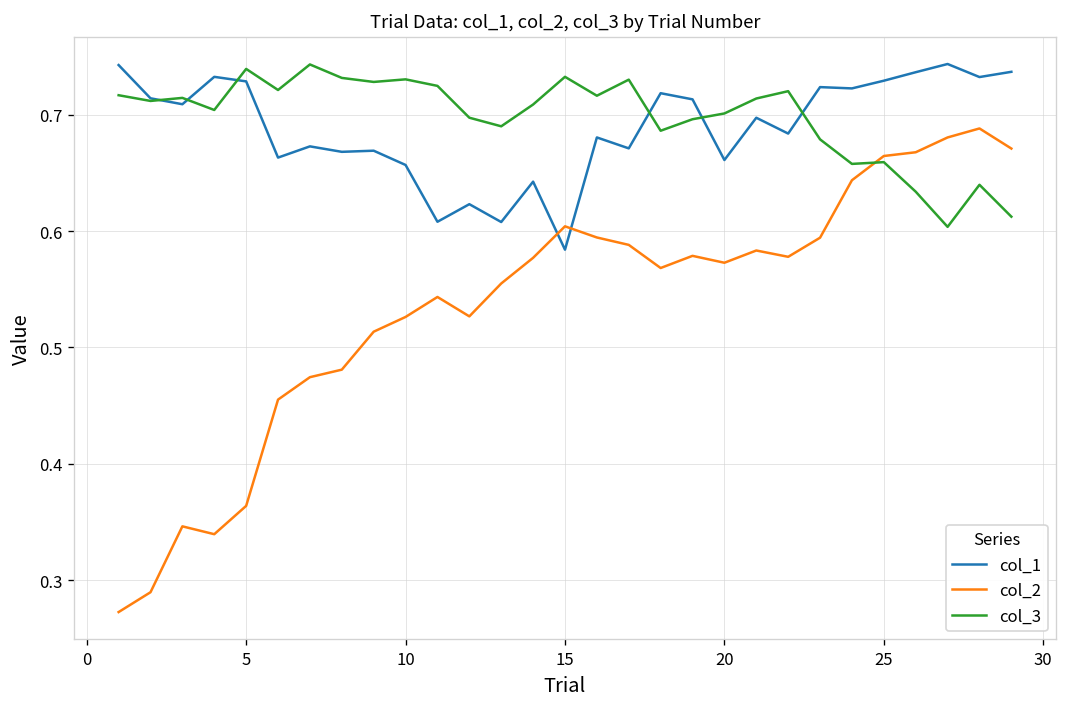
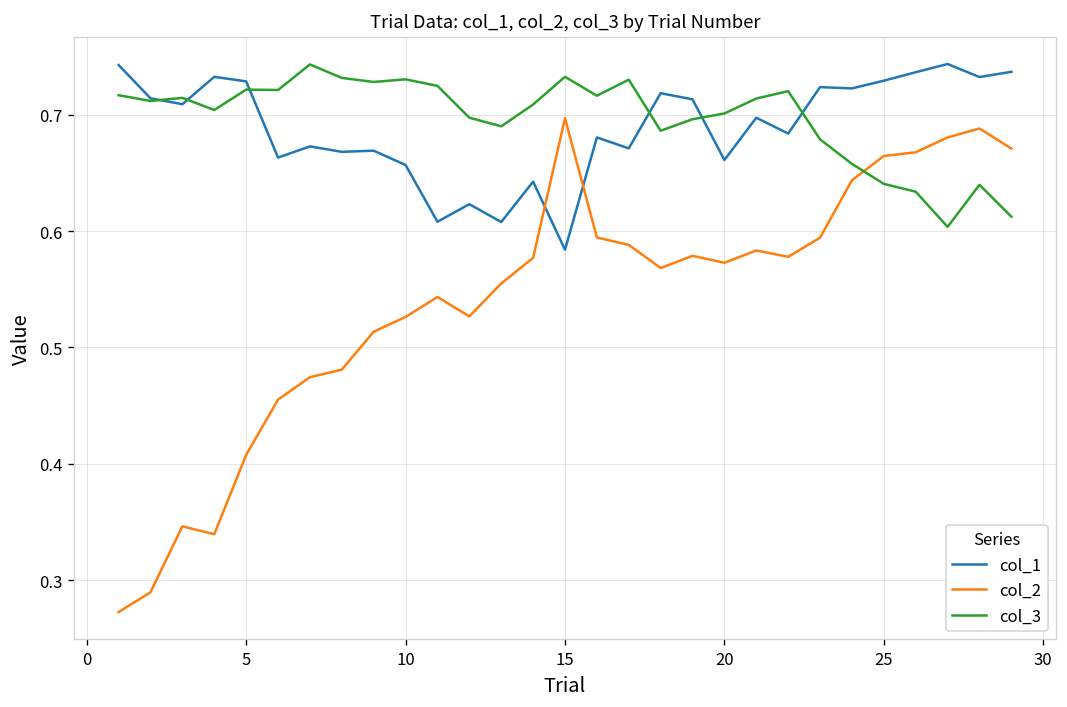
col_2, 5: 0.36 -> 0.41
col_3, 5: 0.74 -> 0.72
col_2, 15: 0.60 -> 0.70
col_3, 25: 0.66 -> 0.64
